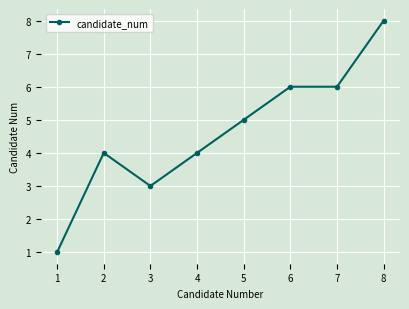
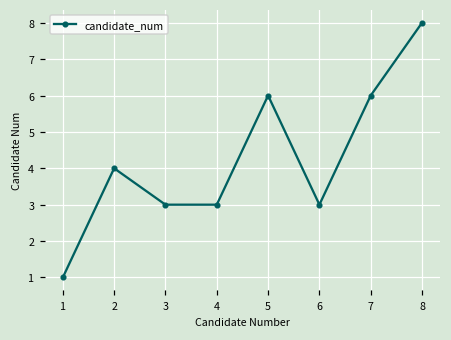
4: 4 -> 3
5: 5 -> 6
6: 6 -> 3
